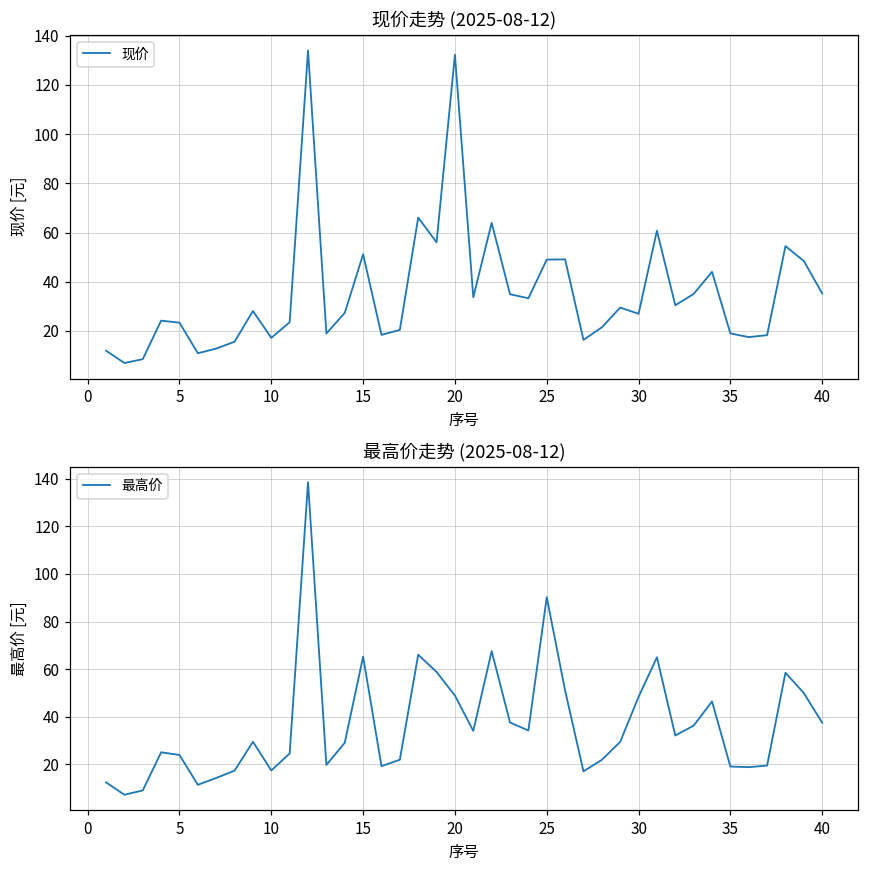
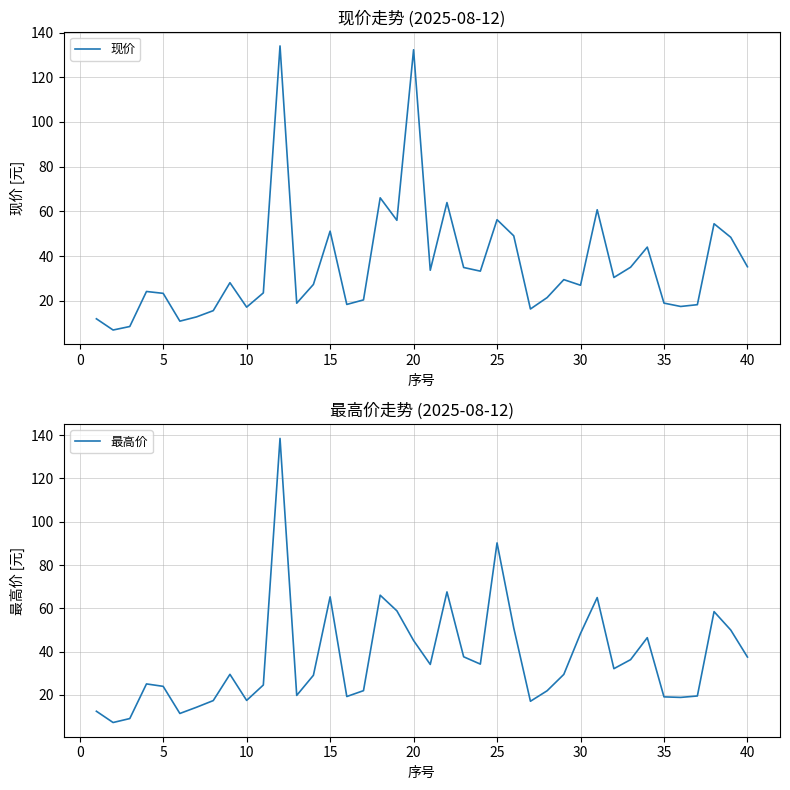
现价走势 (2025-08-12), 25: 49 -> 56
最高价走势 (2025-08-12), 20: 49 -> 45
